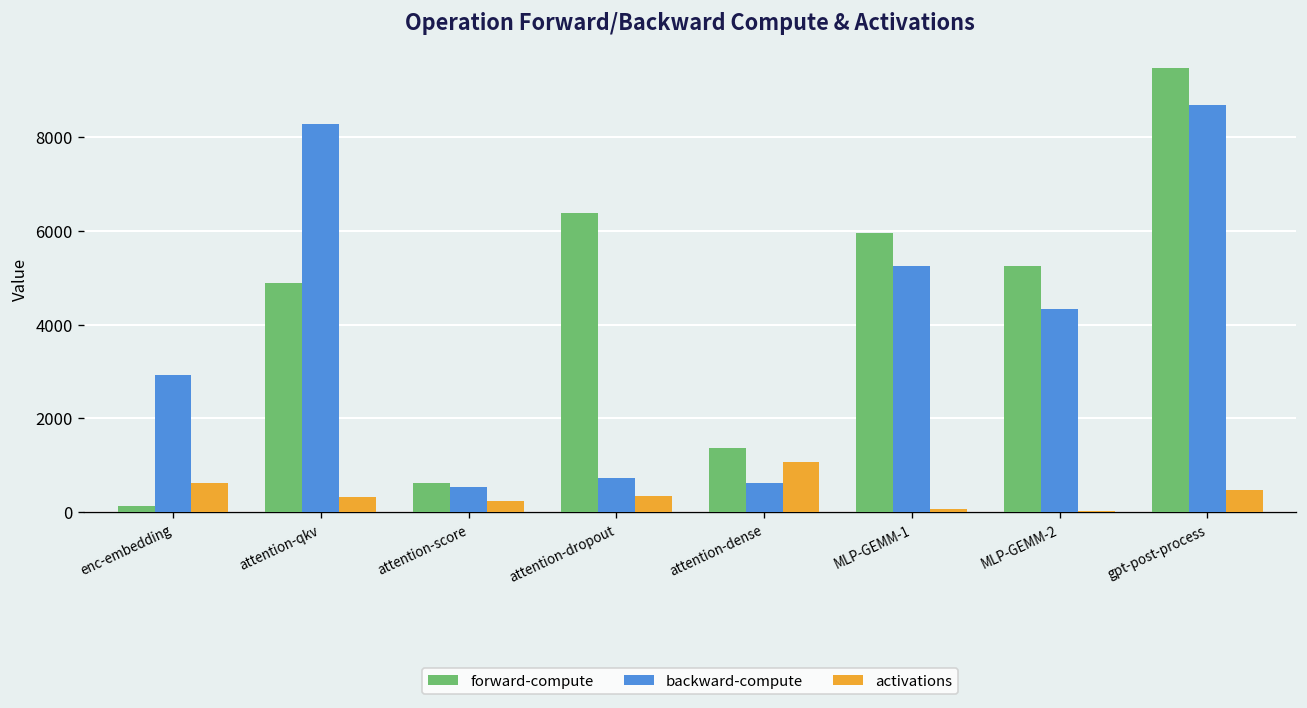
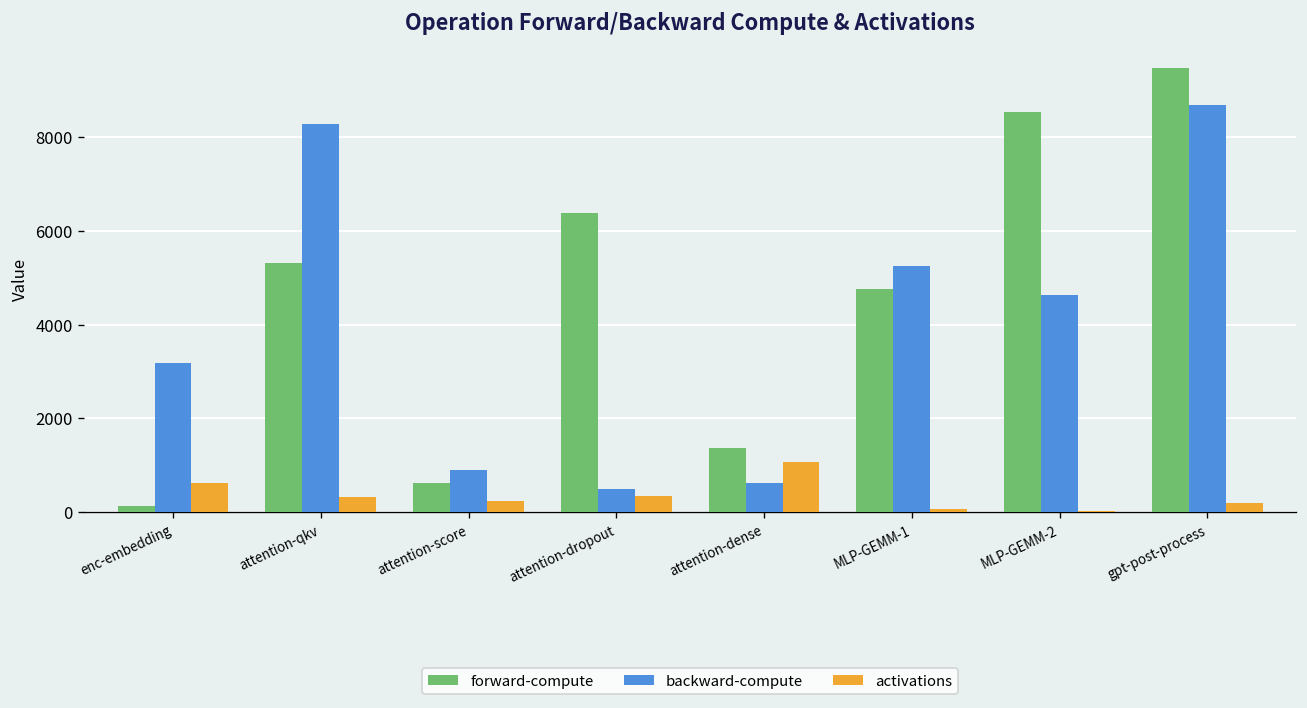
backward-compute, enc-embedding: 2900 -> 3200
forward-compute, attention-qkv: 4900 -> 5300
backward-compute, attention-score: 500 -> 900
backward-compute, attention-dropout: 700 -> 500
forward-compute, MLP-GEMM-1: 5900 -> 4800
forward-compute, MLP-GEMM-2: 5300 -> 8500
backward-compute, MLP-GEMM-2: 4300 -> 4600
activations, gpt-post-process: 500 -> 200
